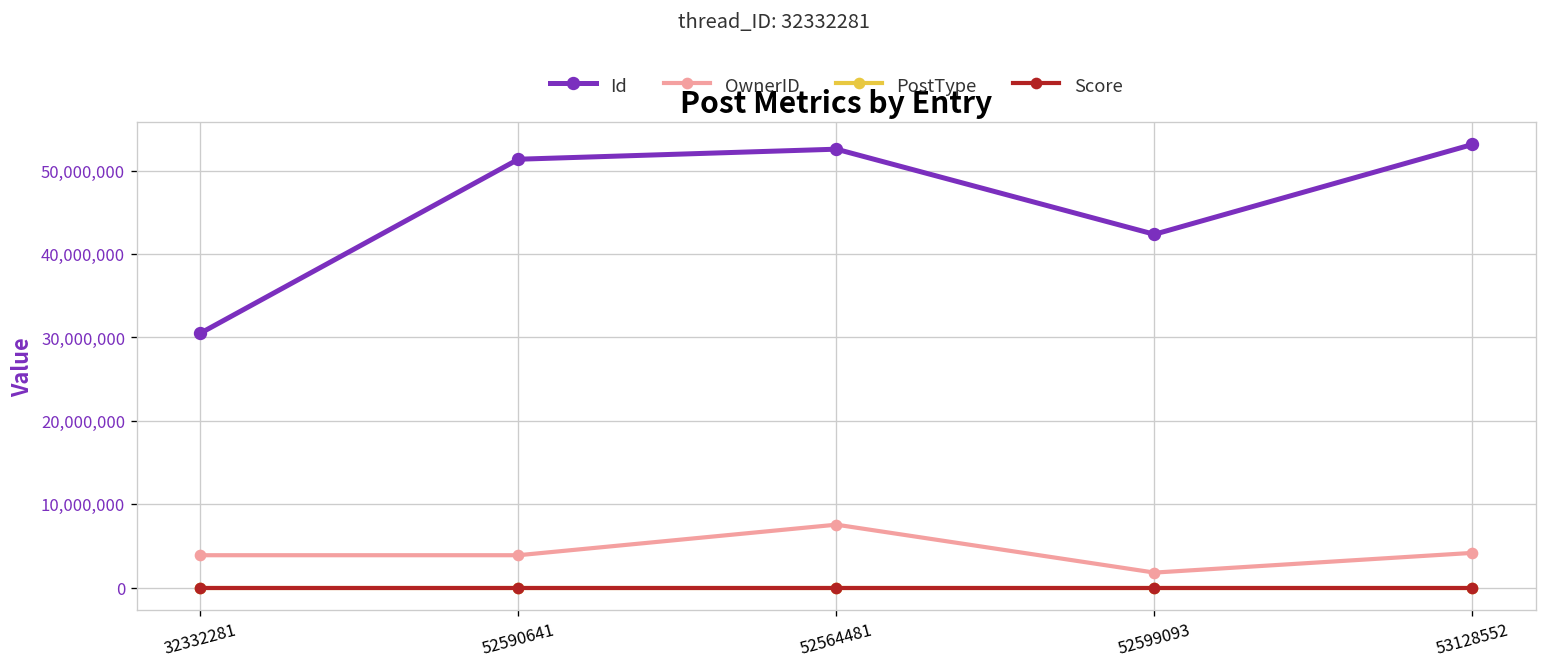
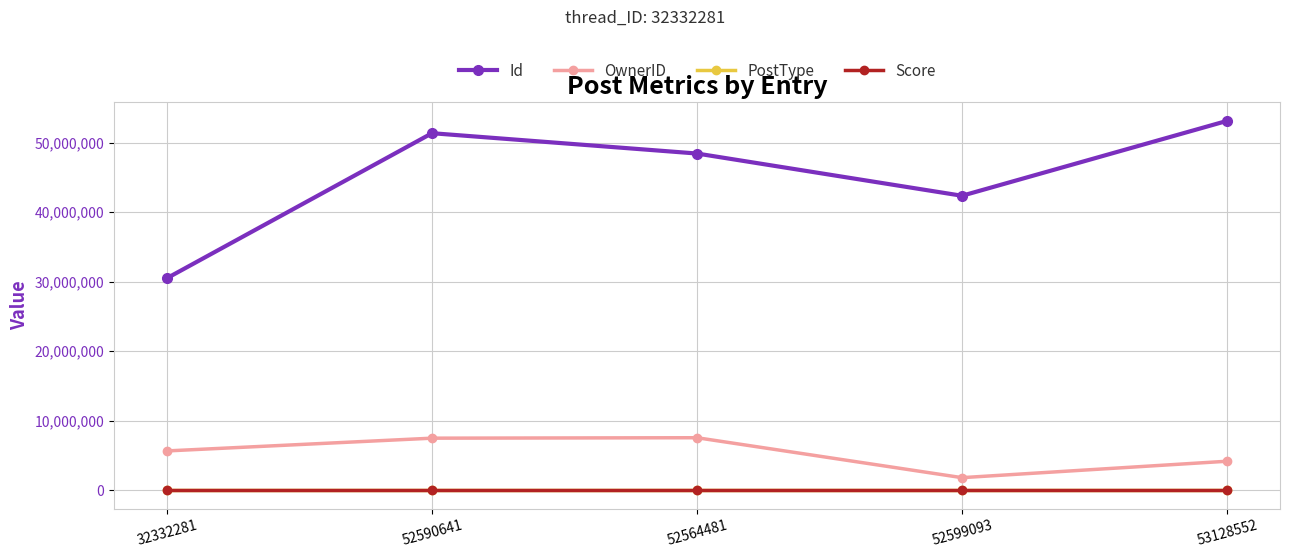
OwnerID, 32332281: 4,000,000 -> 6,000,000
OwnerID, 52590641: 4,000,000 -> 7,000,000
Id, 52564481: 53,000,000 -> 48,000,000
